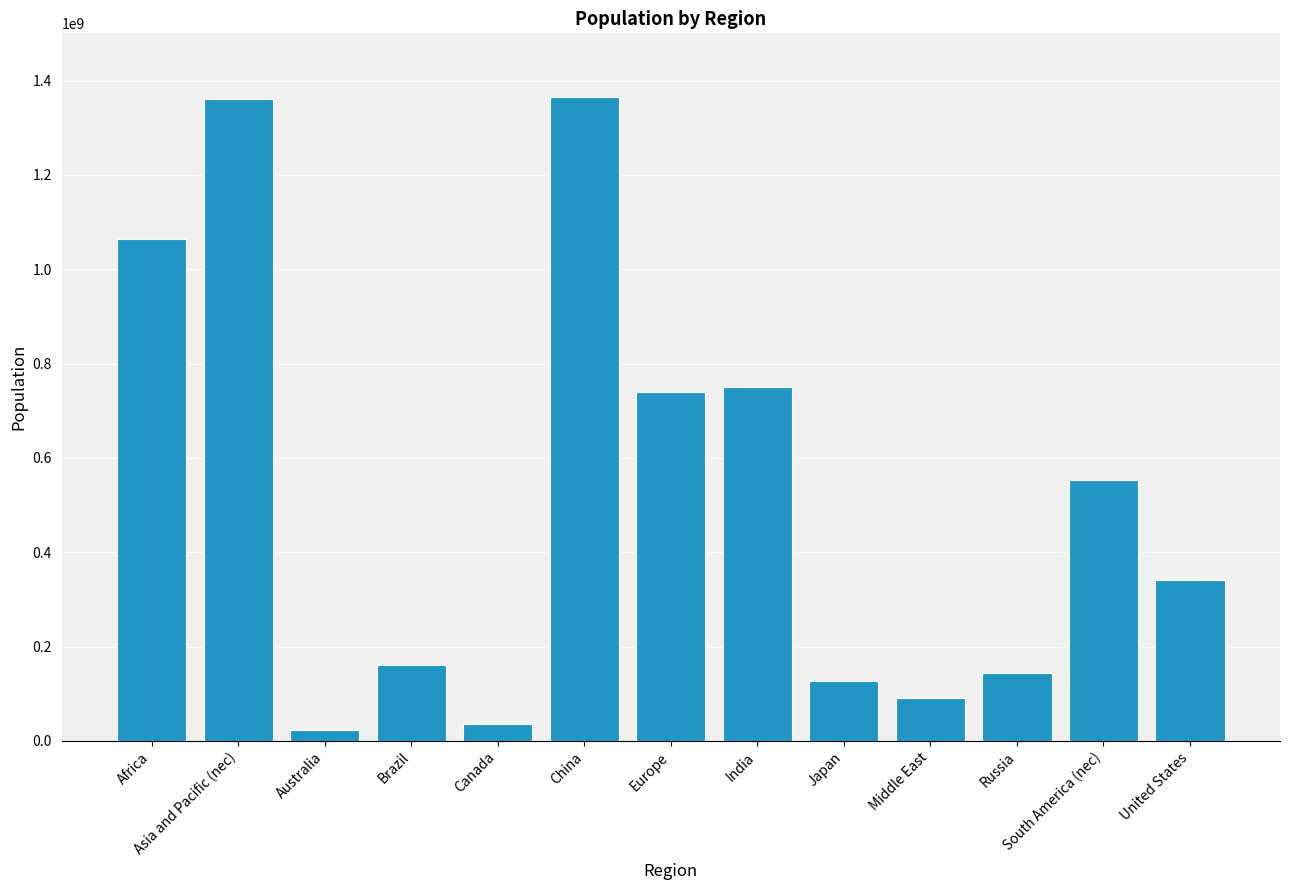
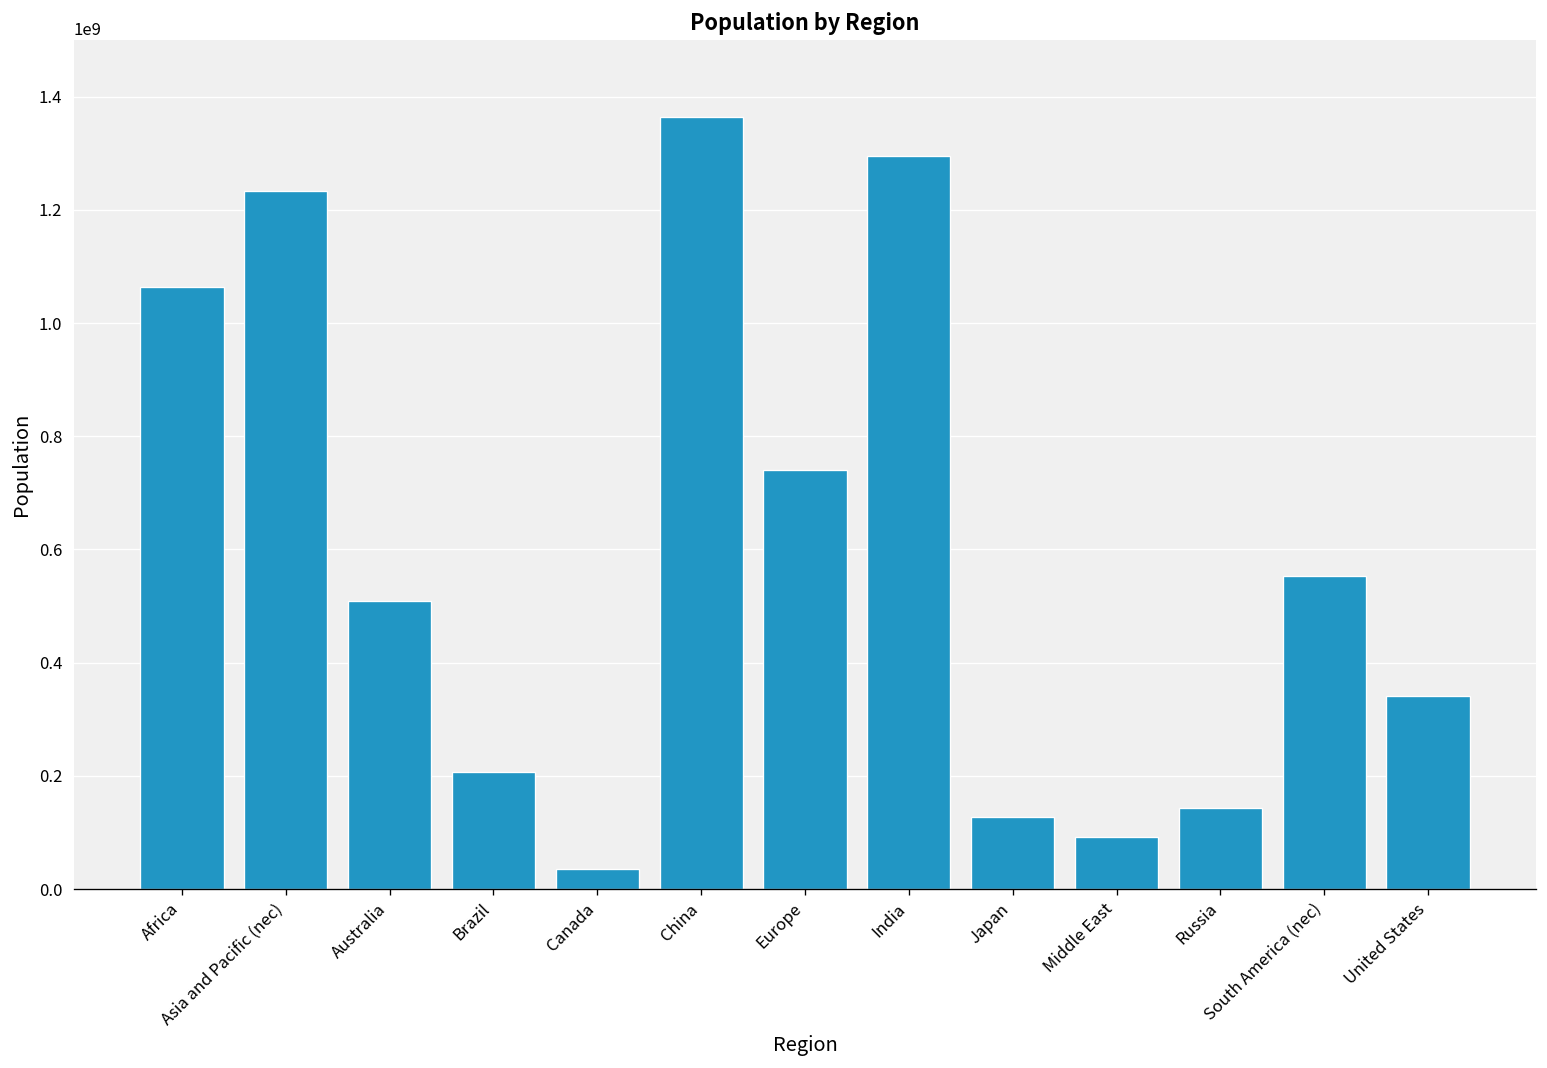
Asia and Pacific (nec): 1360000000 -> 1230000000
Australia: 20000000 -> 510000000
Brazil: 160000000 -> 210000000
India: 750000000 -> 1300000000
